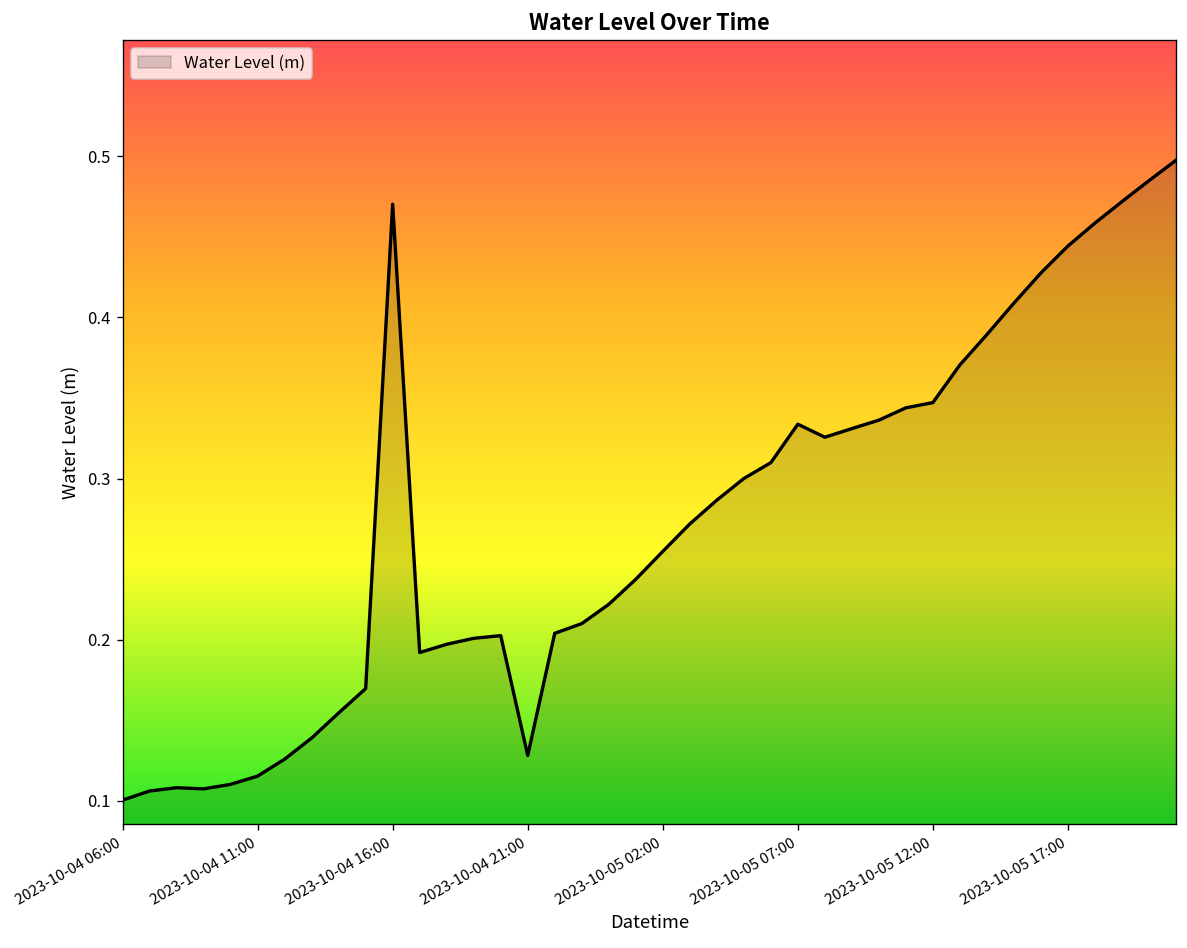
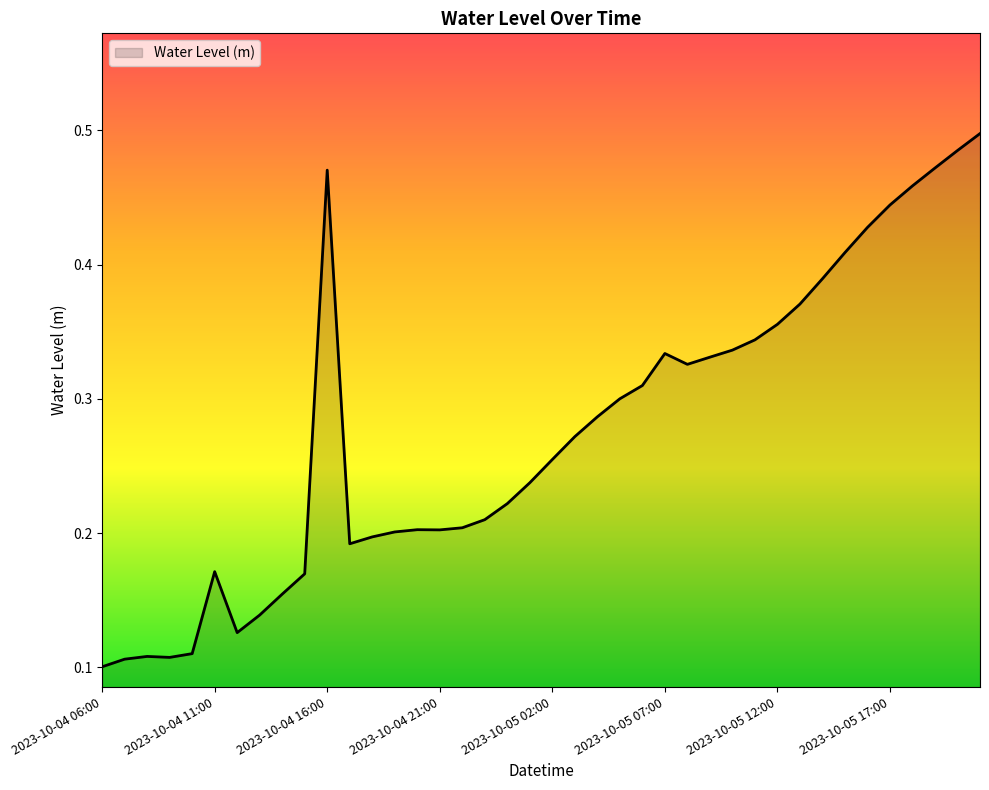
2023-10-04 11:00: 0.115 -> 0.171
2023-10-04 21:00: 0.128 -> 0.202
2023-10-05 12:00: 0.347 -> 0.355
